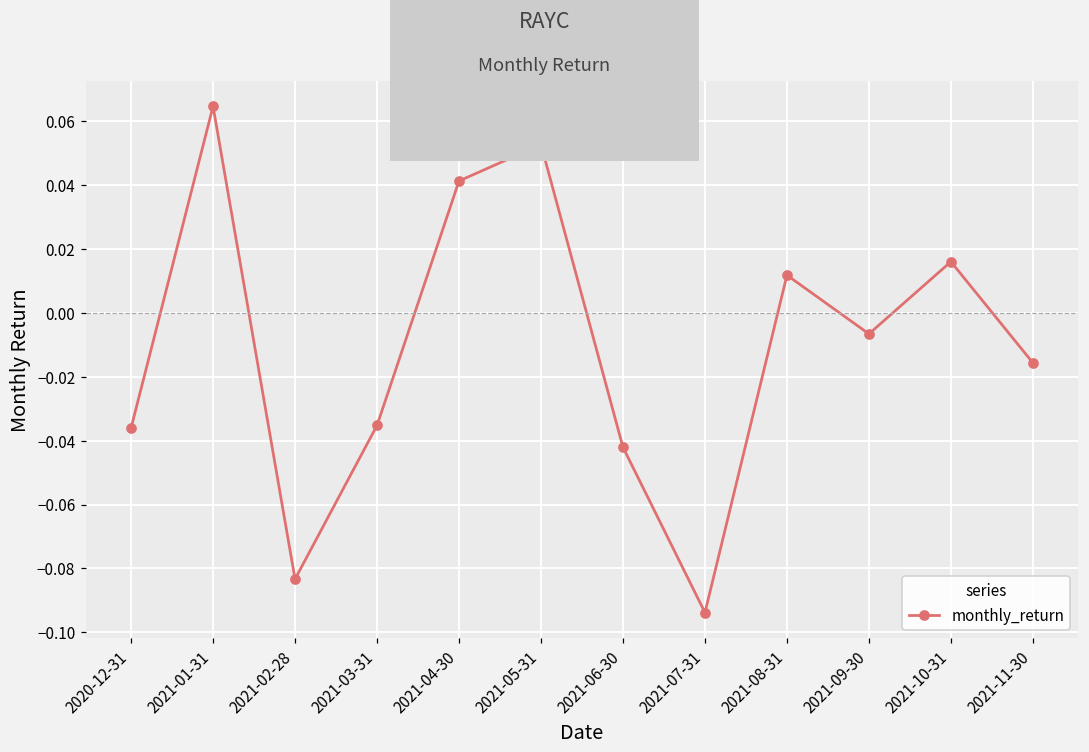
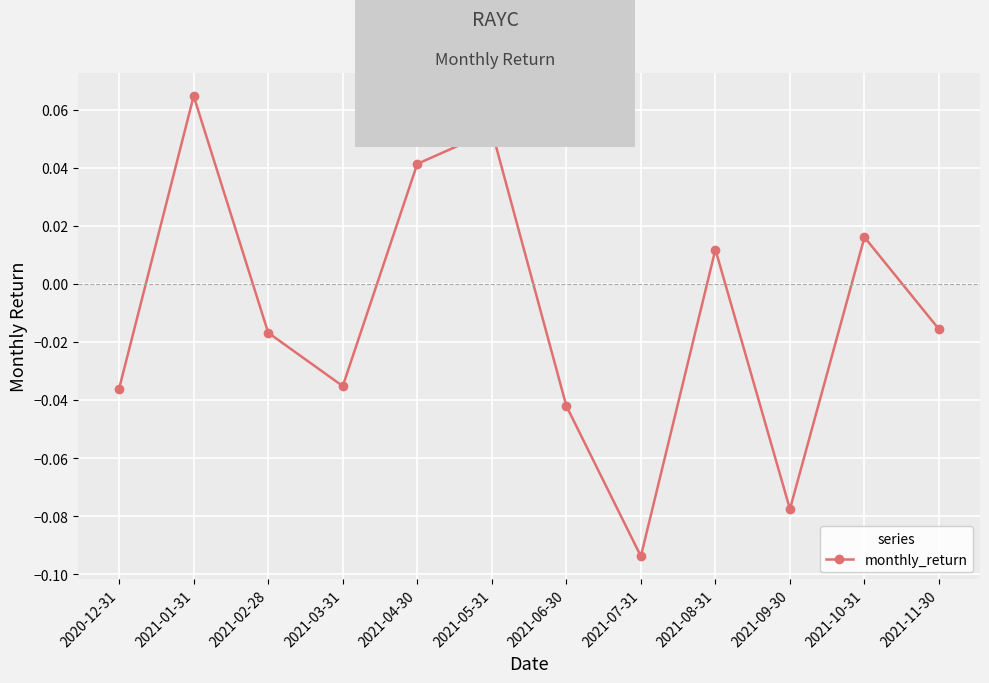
2021-02-28: -0.083 -> -0.017
2021-09-30: -0.007 -> -0.078
